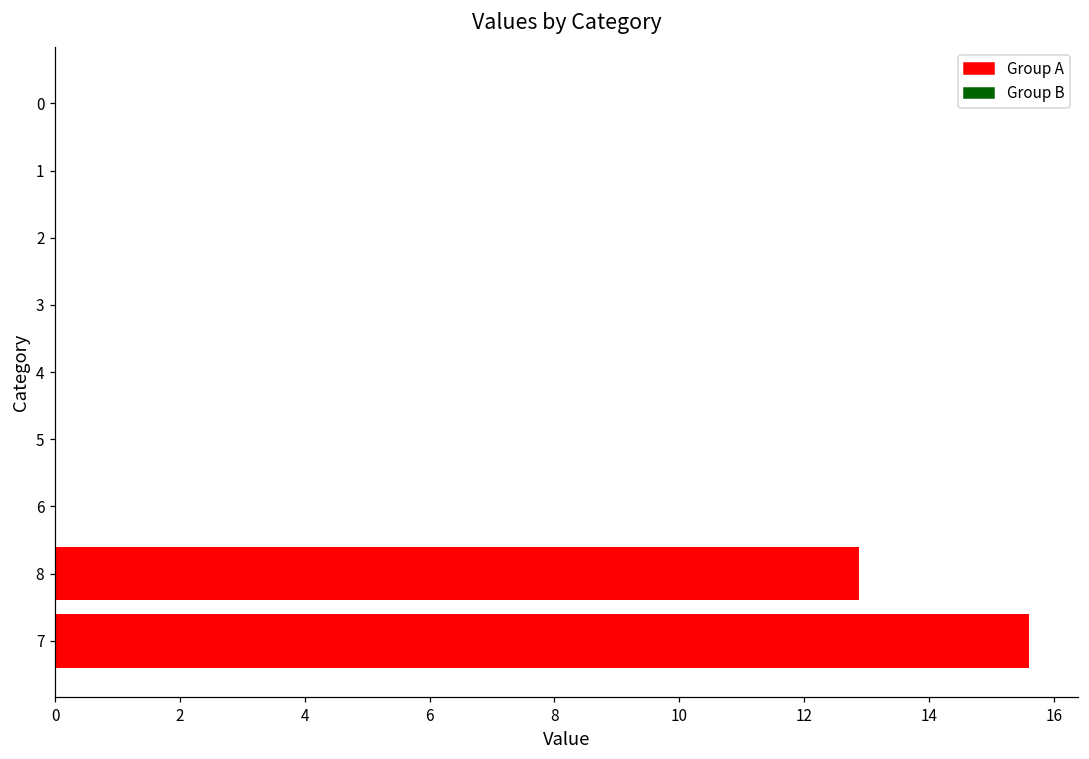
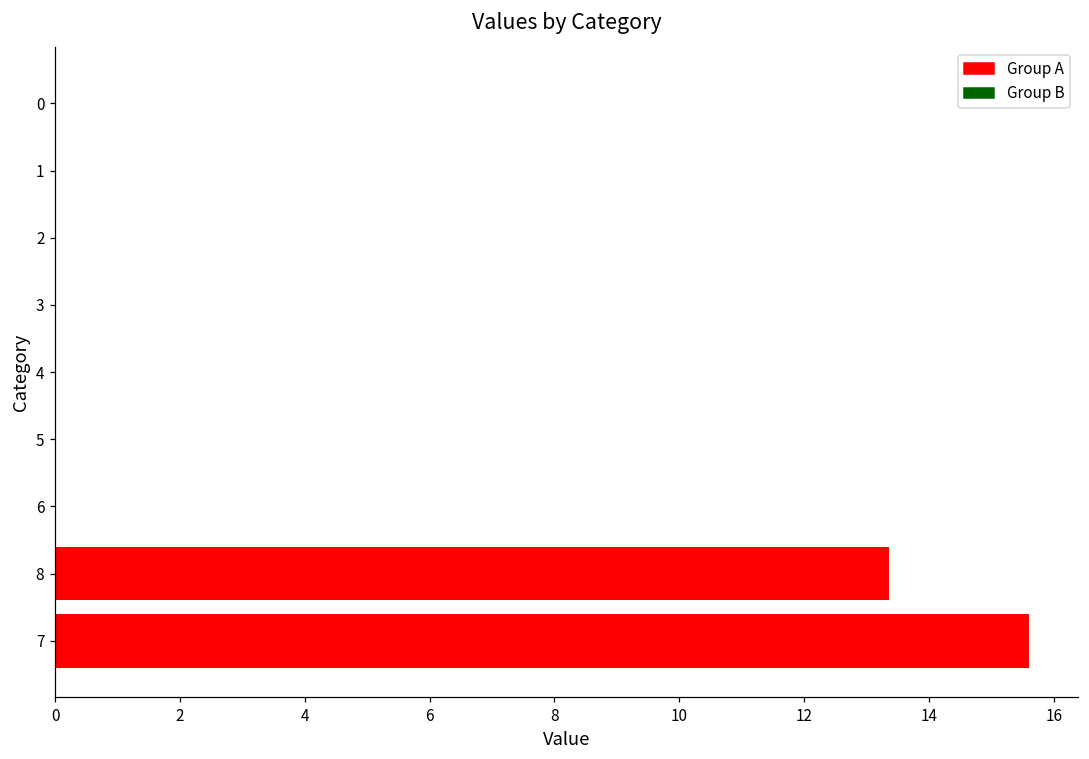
8: 12.9 -> 13.4
